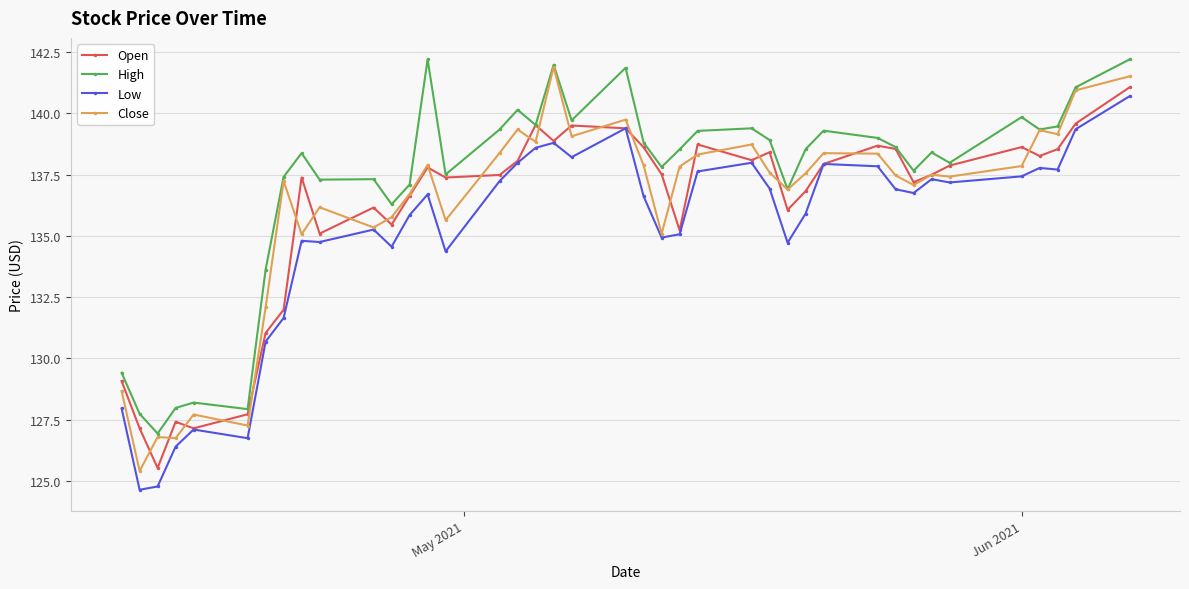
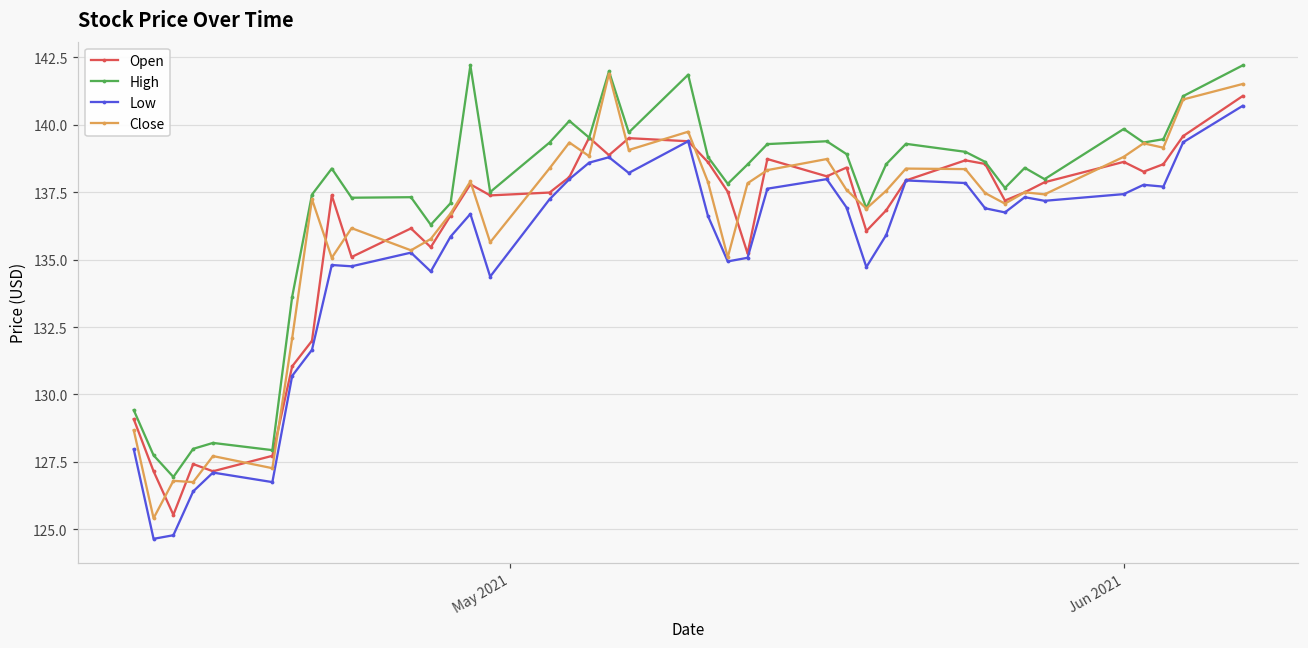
Close, Jun 2021: 137.8 -> 138.8
